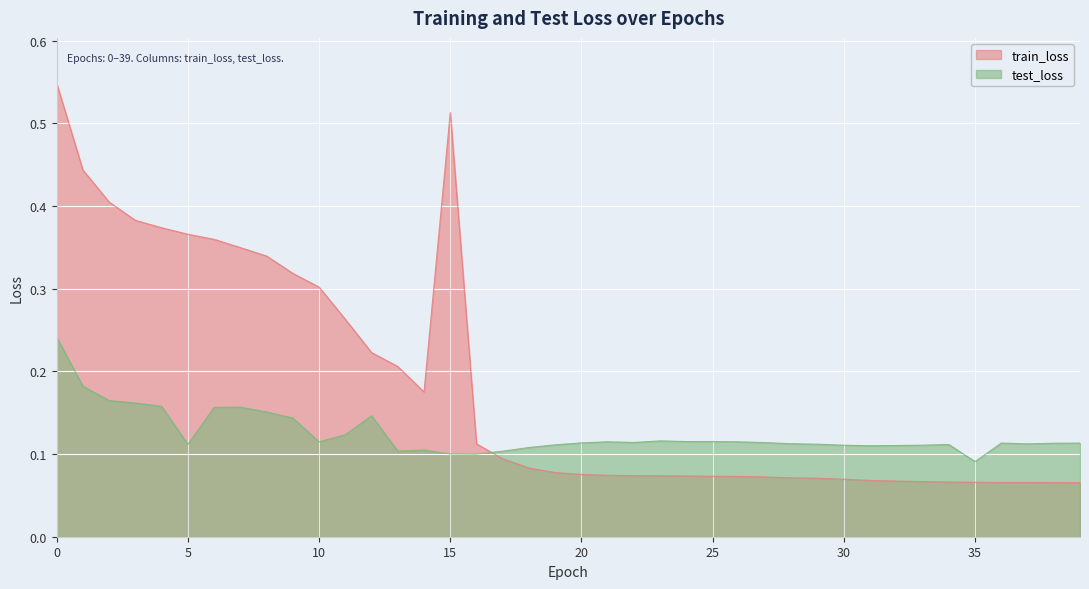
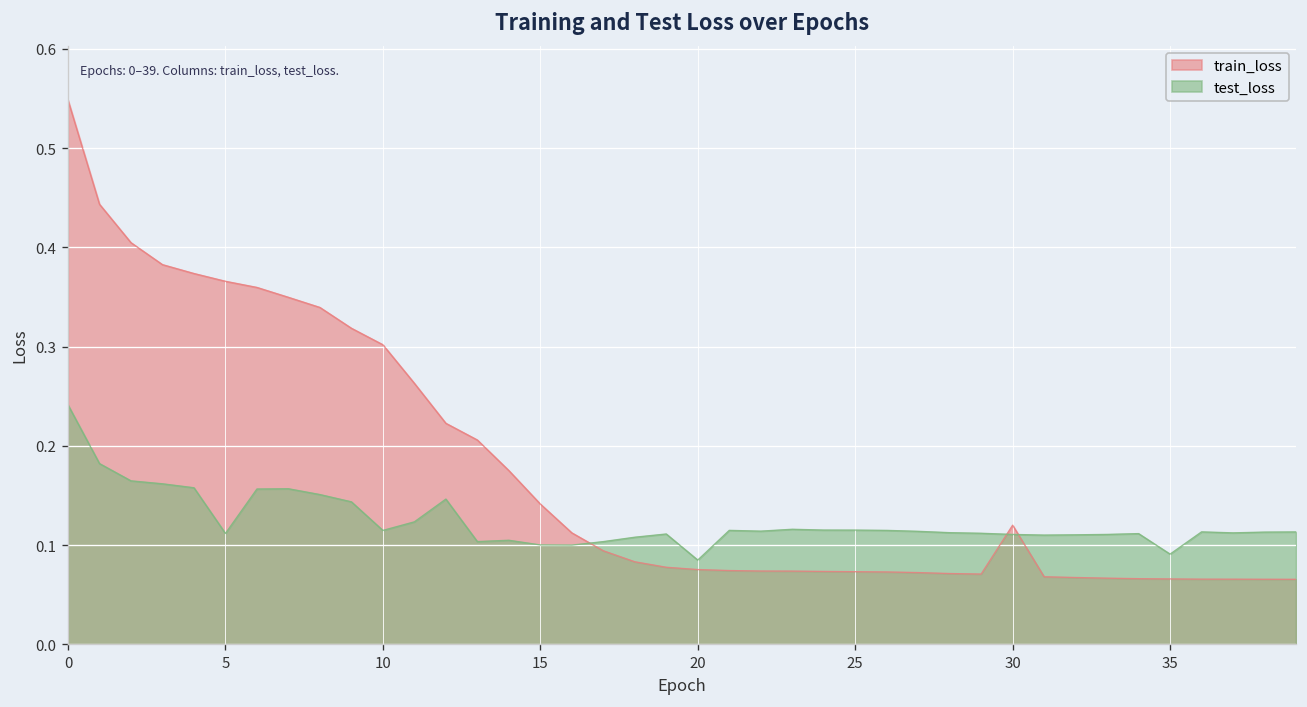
train_loss, 15: 0.51 -> 0.14
test_loss, 20: 0.11 -> 0.08
train_loss, 30: 0.07 -> 0.12
